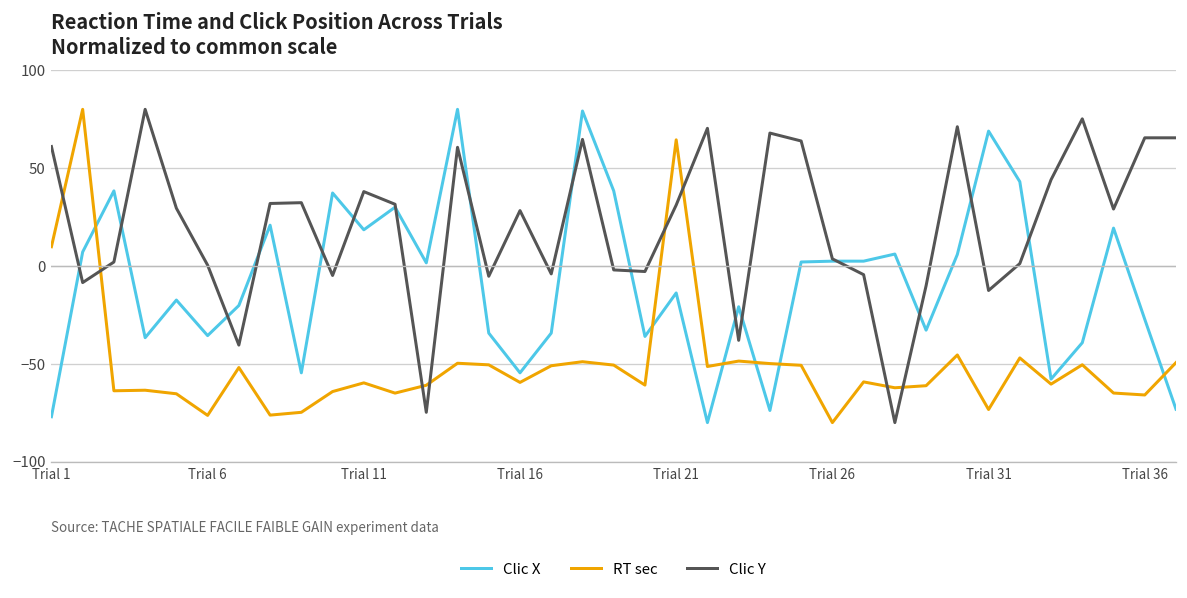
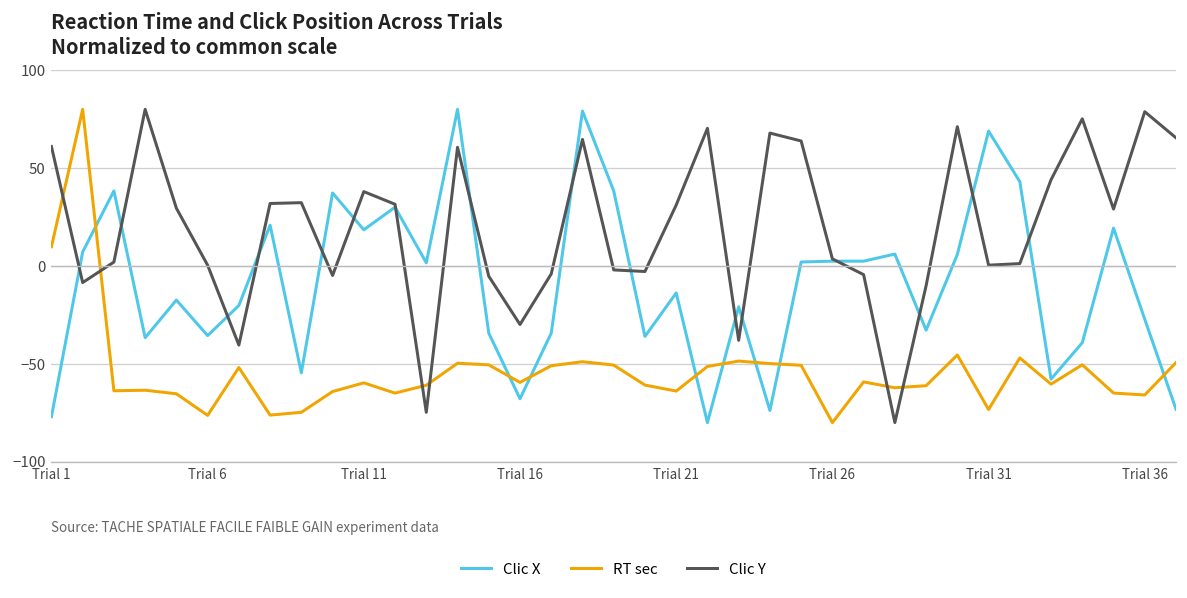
Clic X, Trial 16: -55 -> -68
Clic Y, Trial 16: 28 -> -30
RT sec, Trial 21: 64 -> -64
Clic Y, Trial 31: -13 -> 0
Clic Y, Trial 36: 65 -> 79
